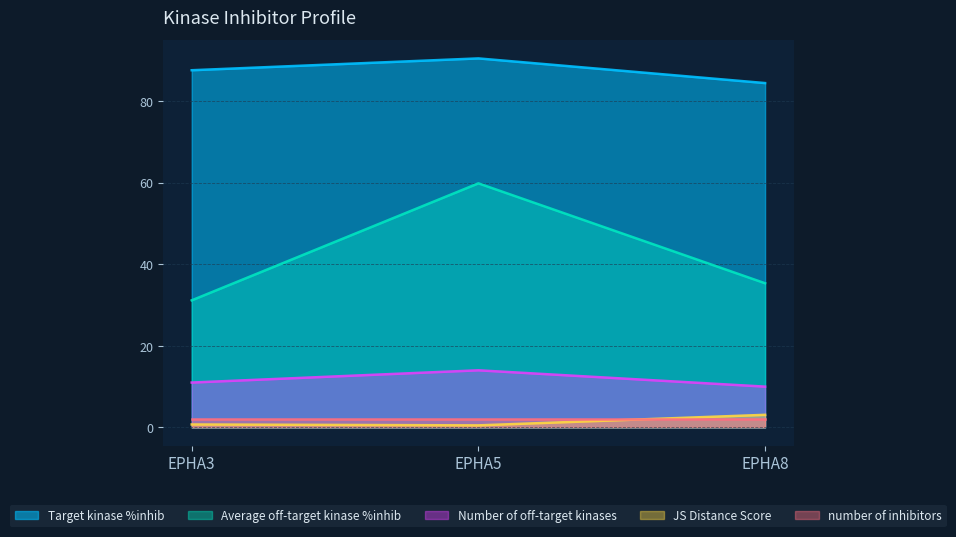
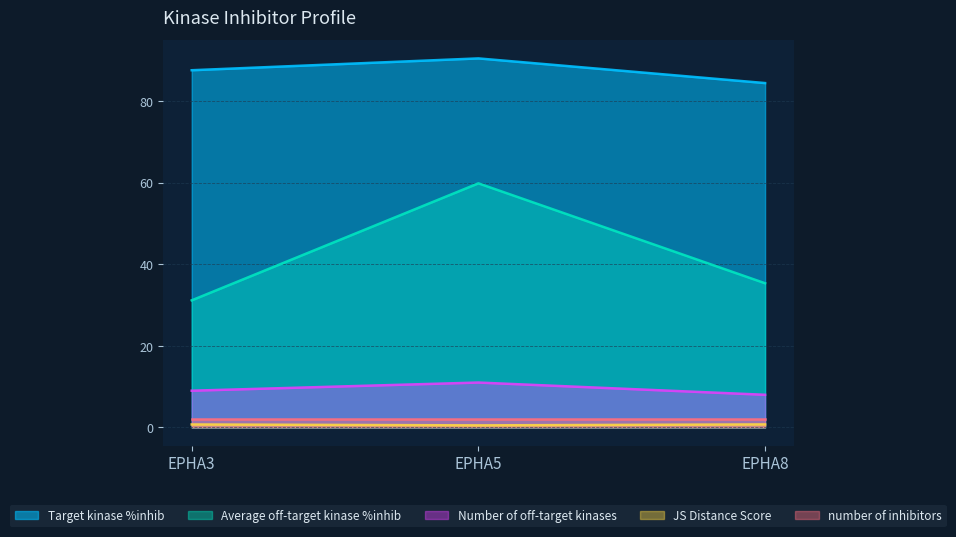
Number of off-target kinases, EPHA3: 11 -> 9
Number of off-target kinases, EPHA5: 14 -> 11
Number of off-target kinases, EPHA8: 10 -> 8
JS Distance Score, EPHA8: 3 -> 1
